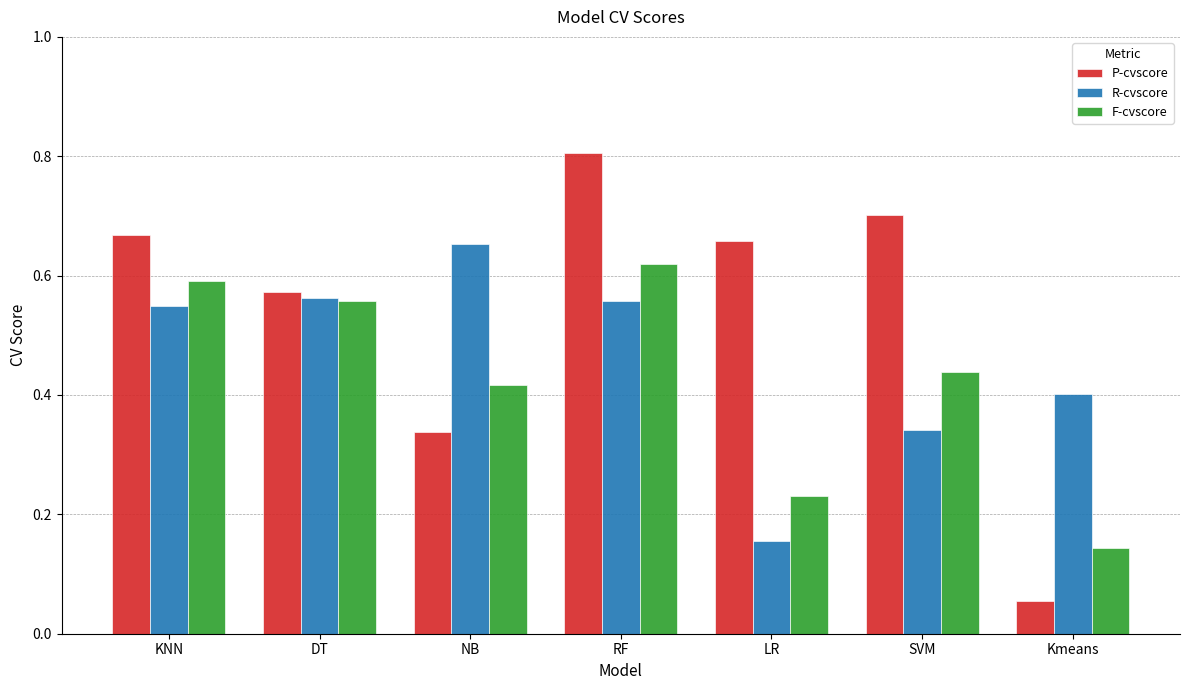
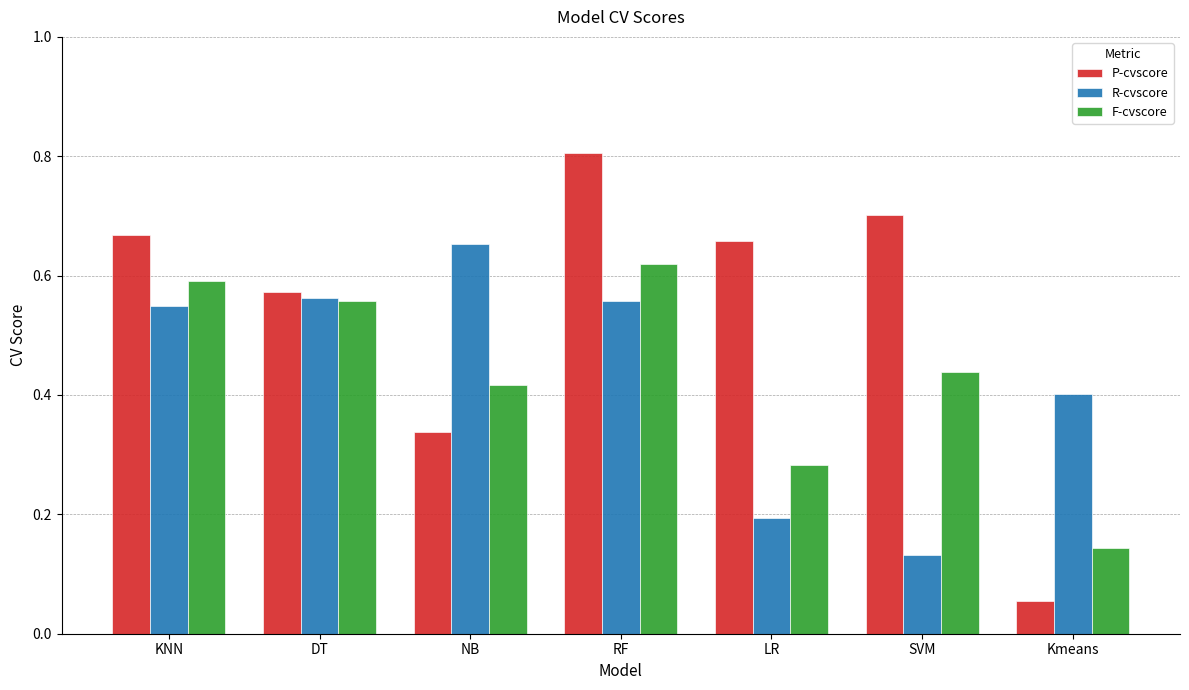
R-cvscore, LR: 0.16 -> 0.19
F-cvscore, LR: 0.23 -> 0.28
R-cvscore, SVM: 0.34 -> 0.13
